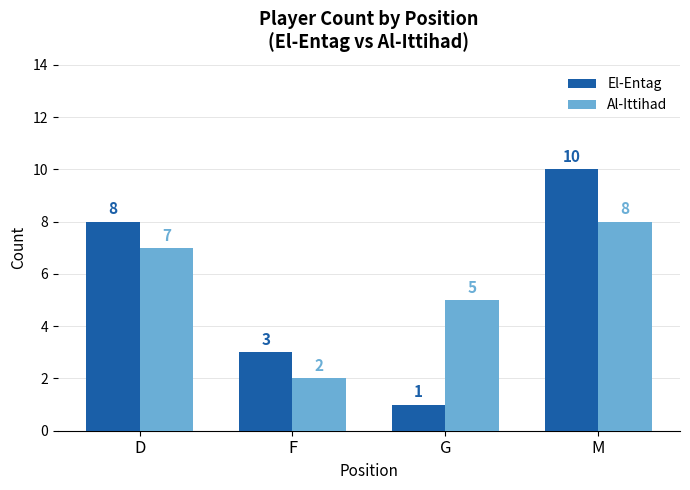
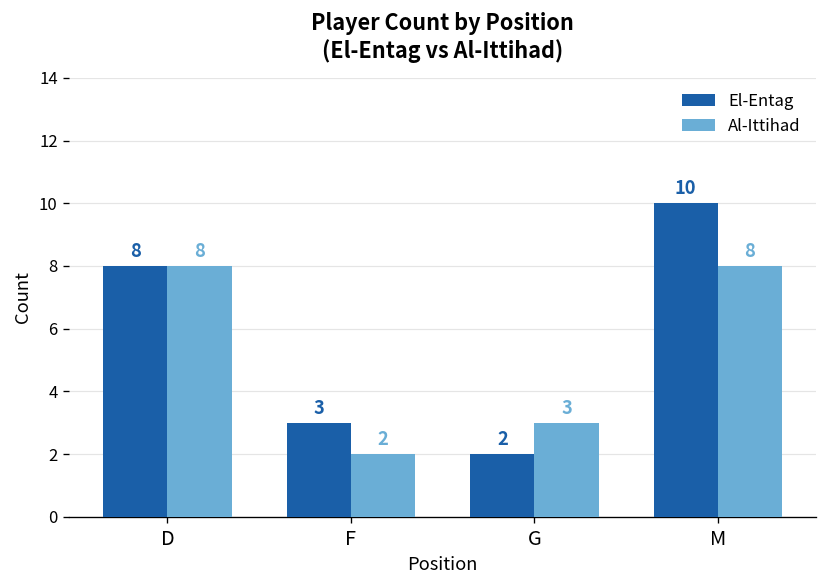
Al-Ittihad, D: 7 -> 8
El-Entag, G: 1 -> 2
Al-Ittihad, G: 5 -> 3
